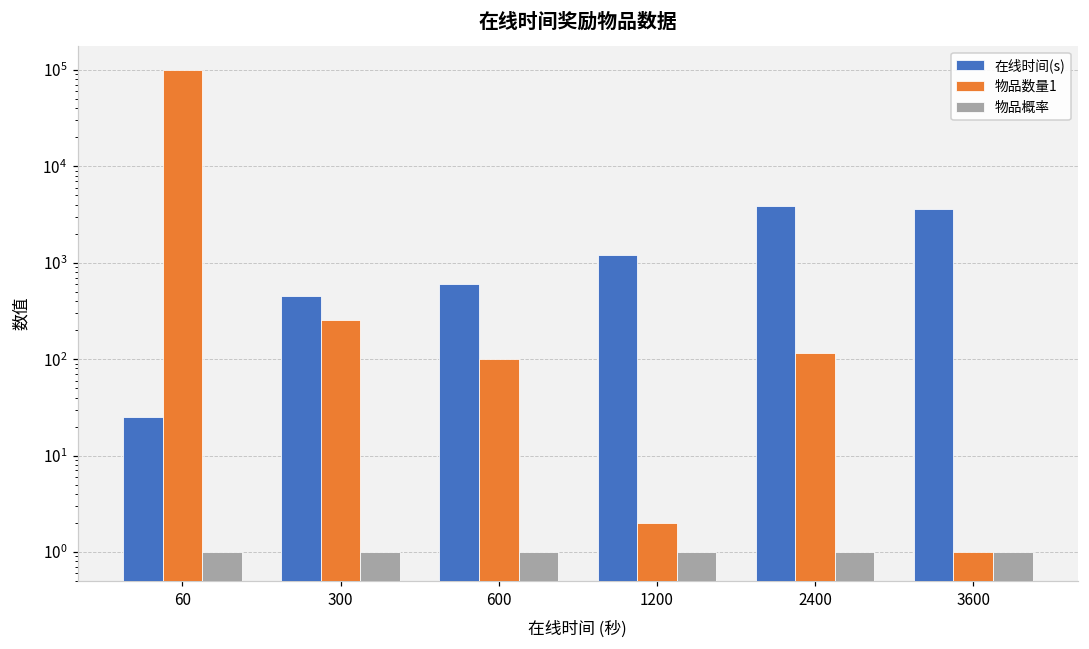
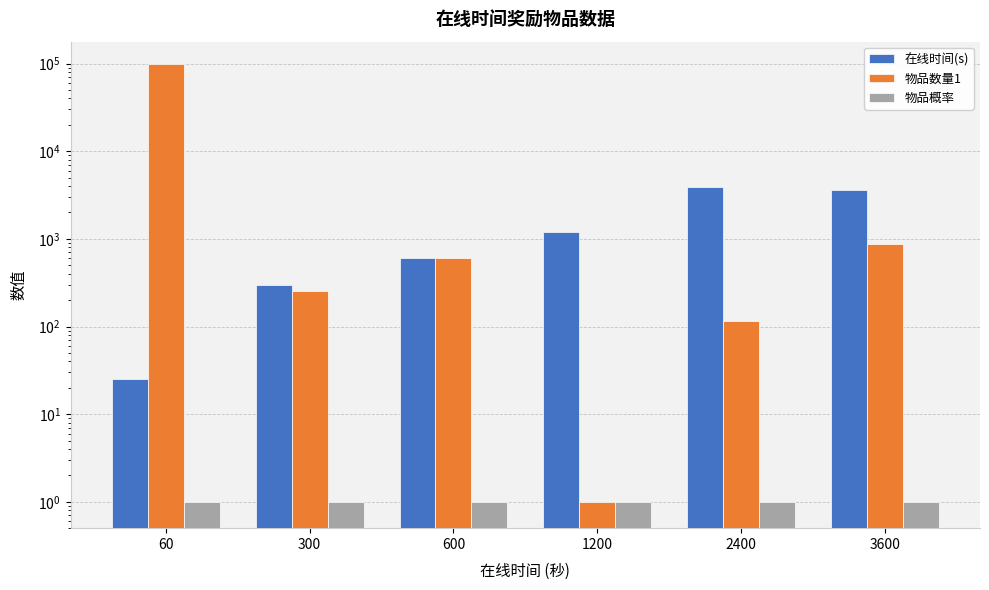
在线时间(s), 300: 500 -> 300
物品数量1, 600: 100 -> 600
物品数量1, 1200: 2 -> 1
物品数量1, 3600: 1 -> 900
